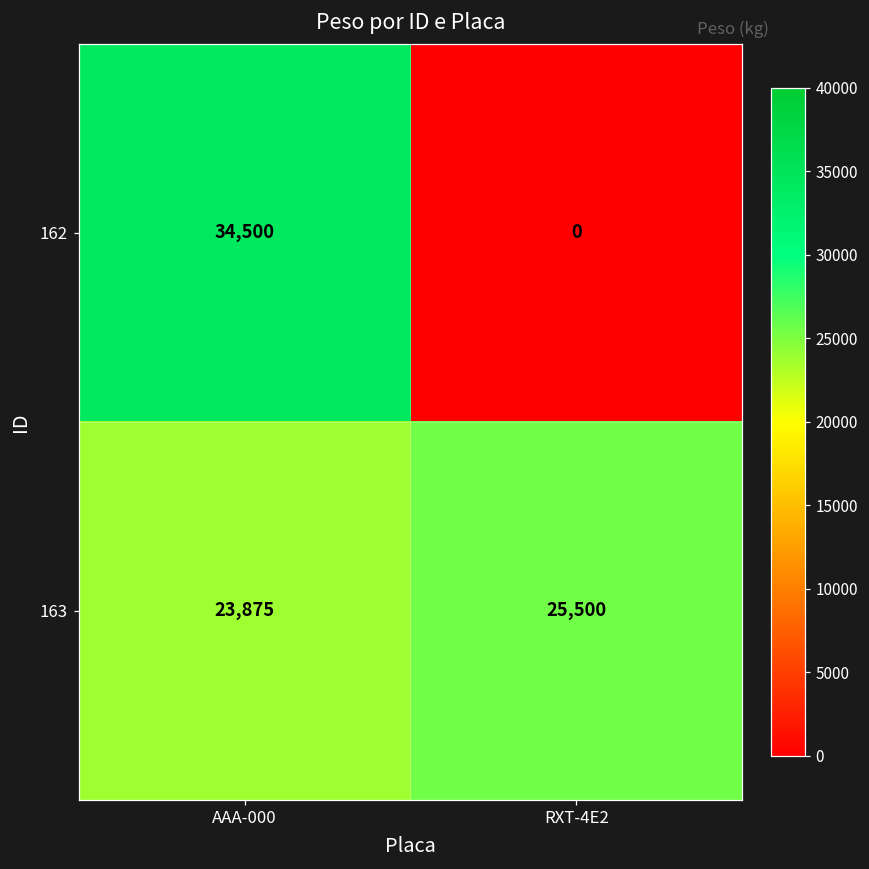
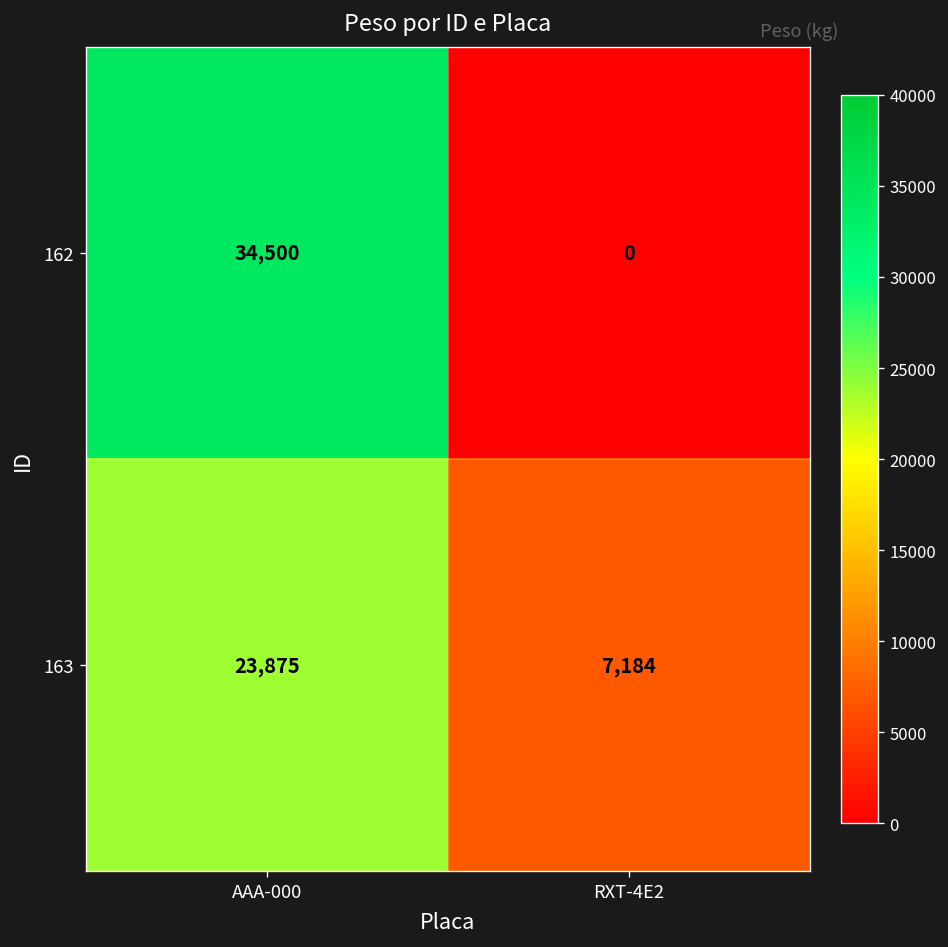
163, RXT-4E2: 25,500 -> 7,184
